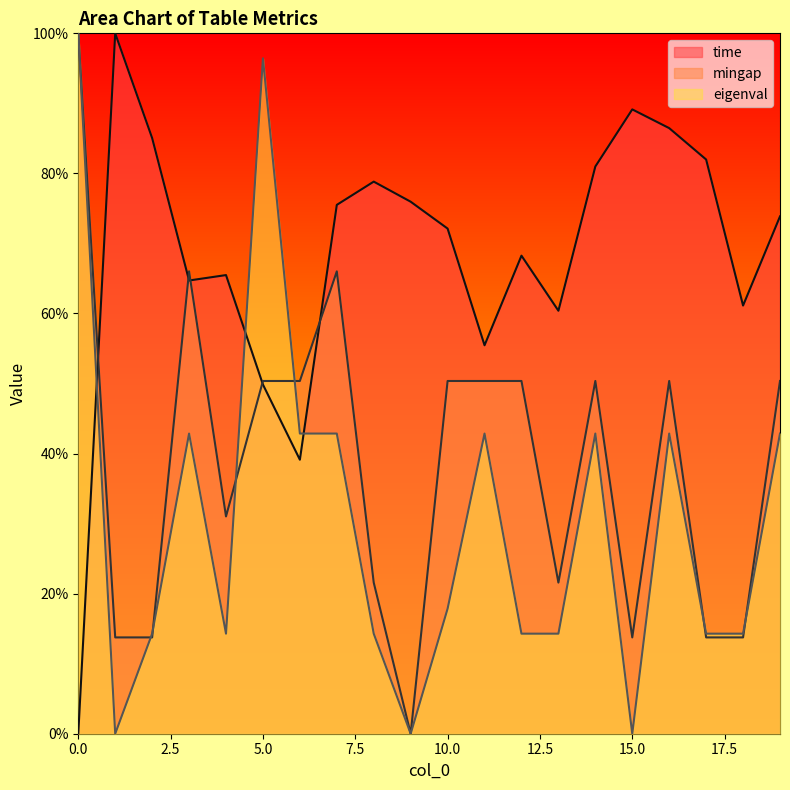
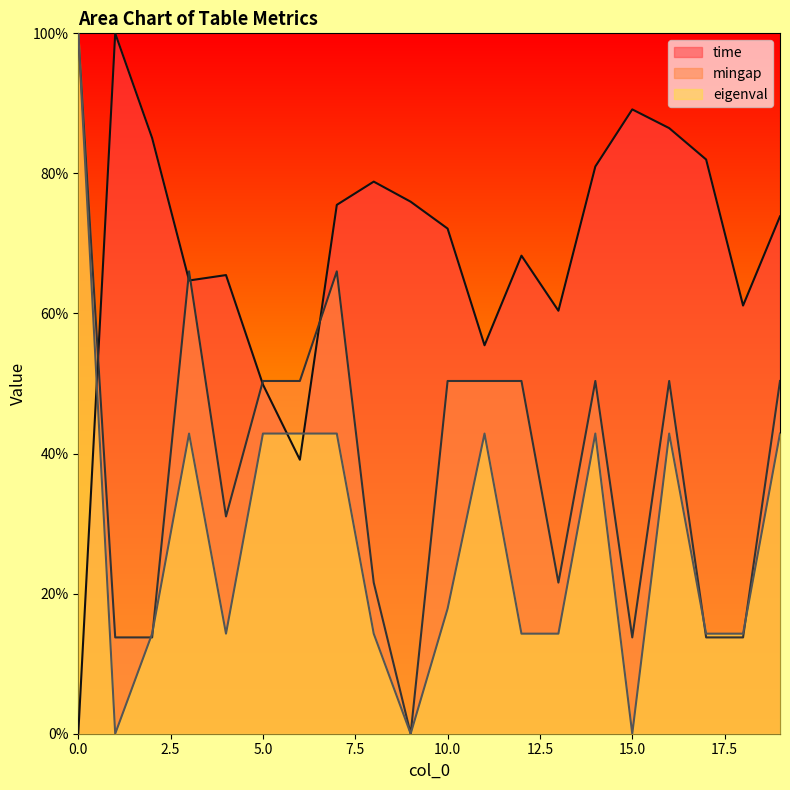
eigenval, 5.0: 96% -> 43%
